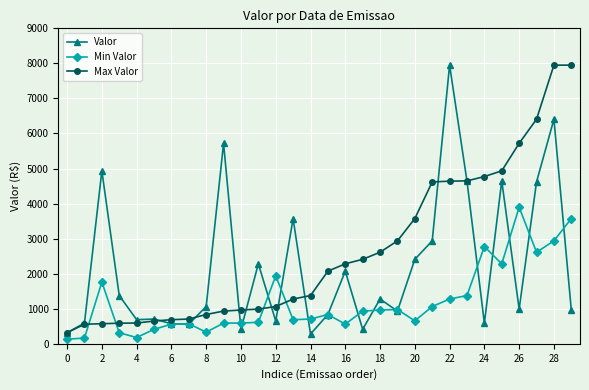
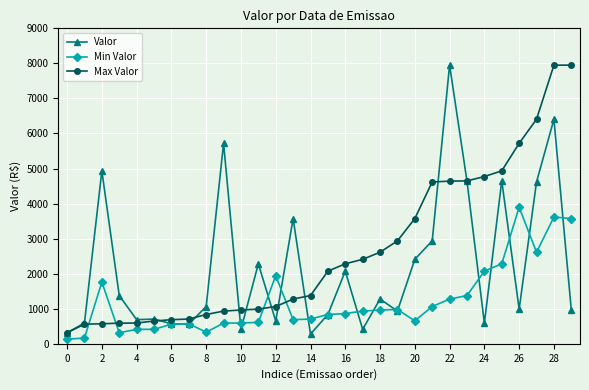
Min Valor, 4: 200 -> 400
Min Valor, 16: 600 -> 900
Min Valor, 24: 2800 -> 2100
Min Valor, 28: 2900 -> 3600
